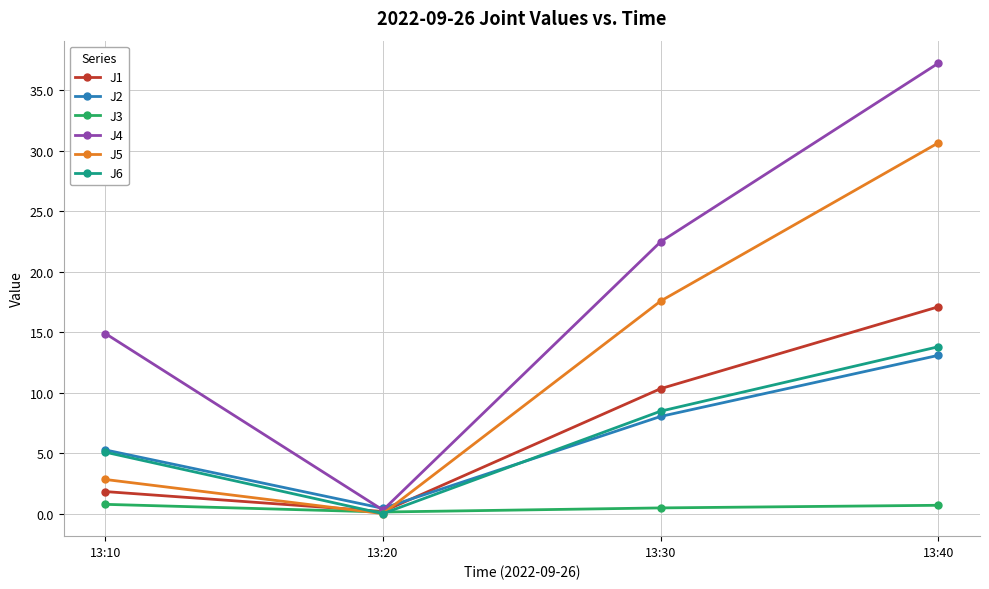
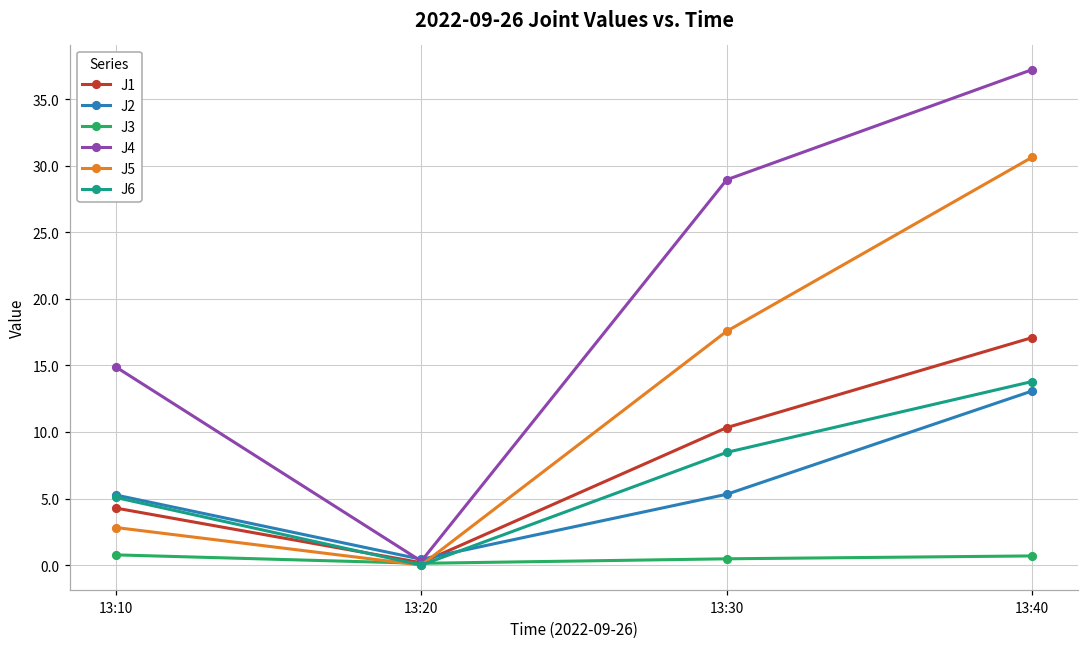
J1, 13:10: 1.8 -> 4.3
J2, 13:30: 8.0 -> 5.3
J4, 13:30: 22.5 -> 28.9
